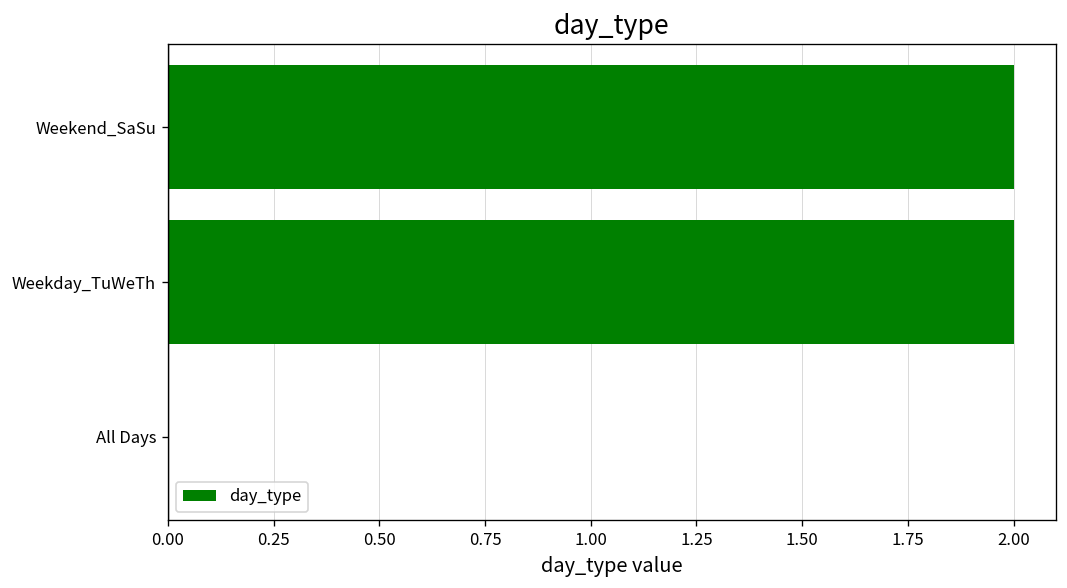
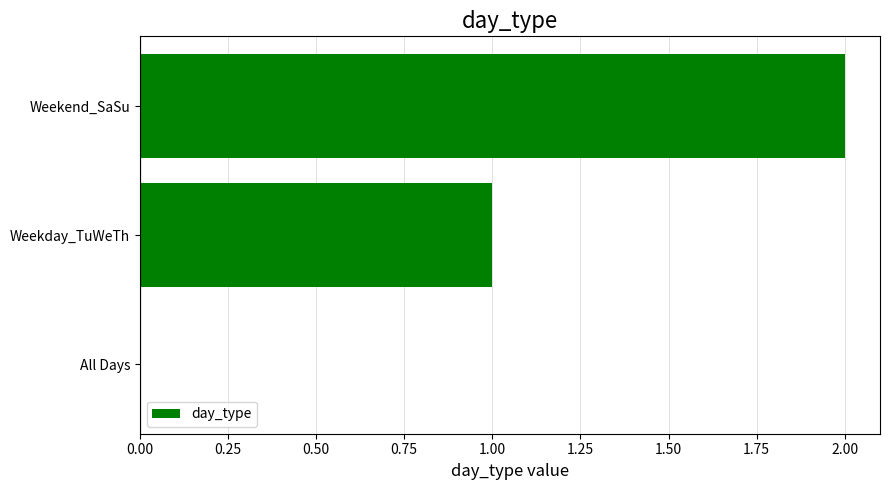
Weekday_TuWeTh: 2 -> 1
